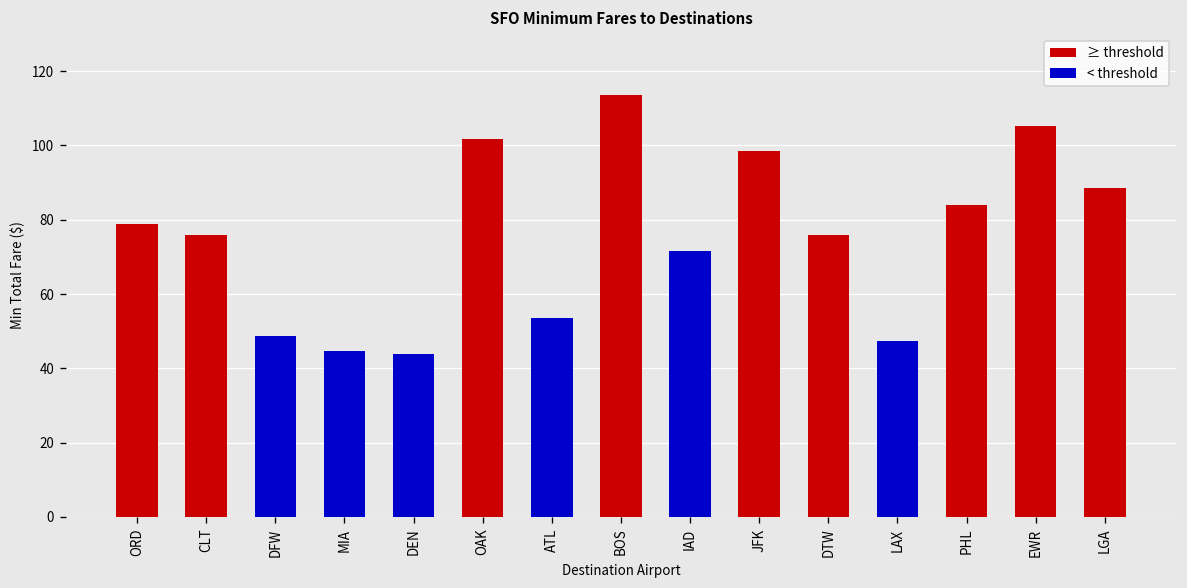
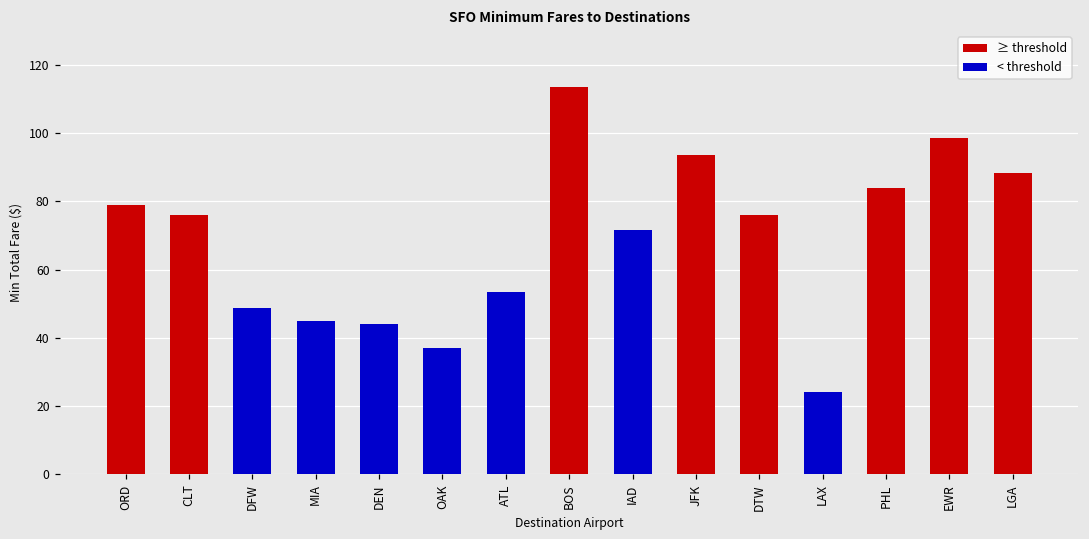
OAK: 102 -> 37
JFK: 98 -> 94
LAX: 47 -> 24
EWR: 105 -> 99
